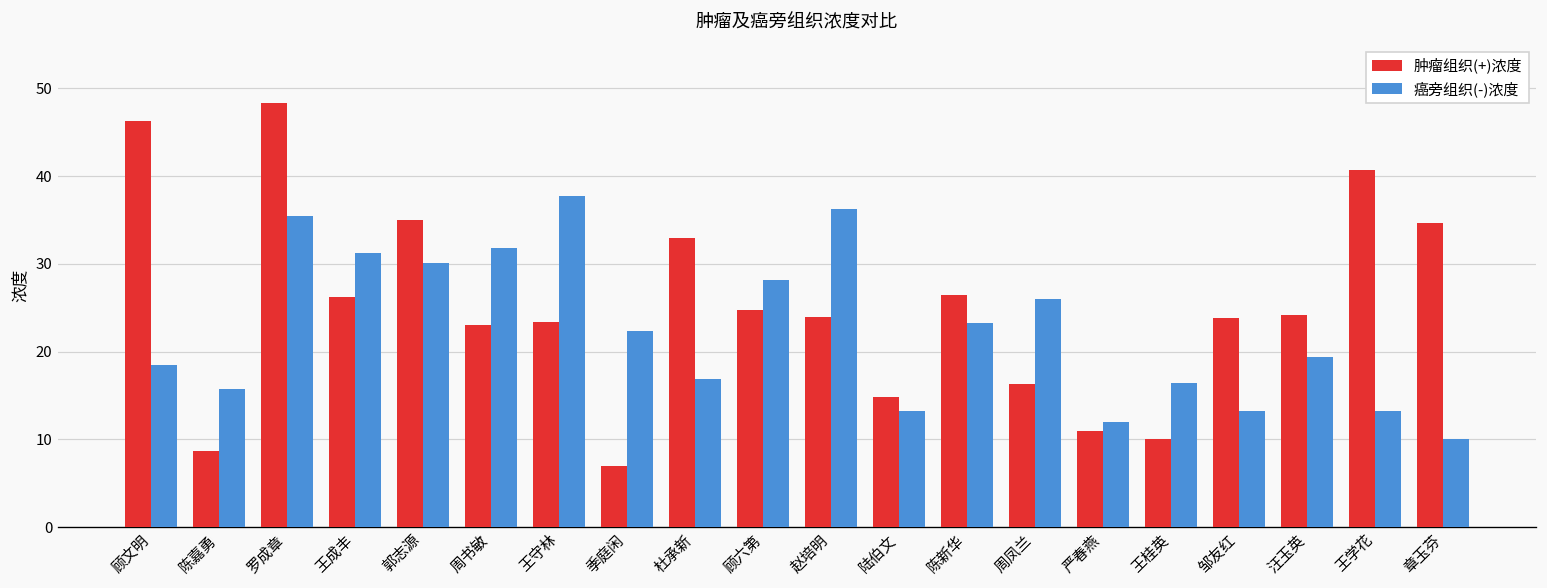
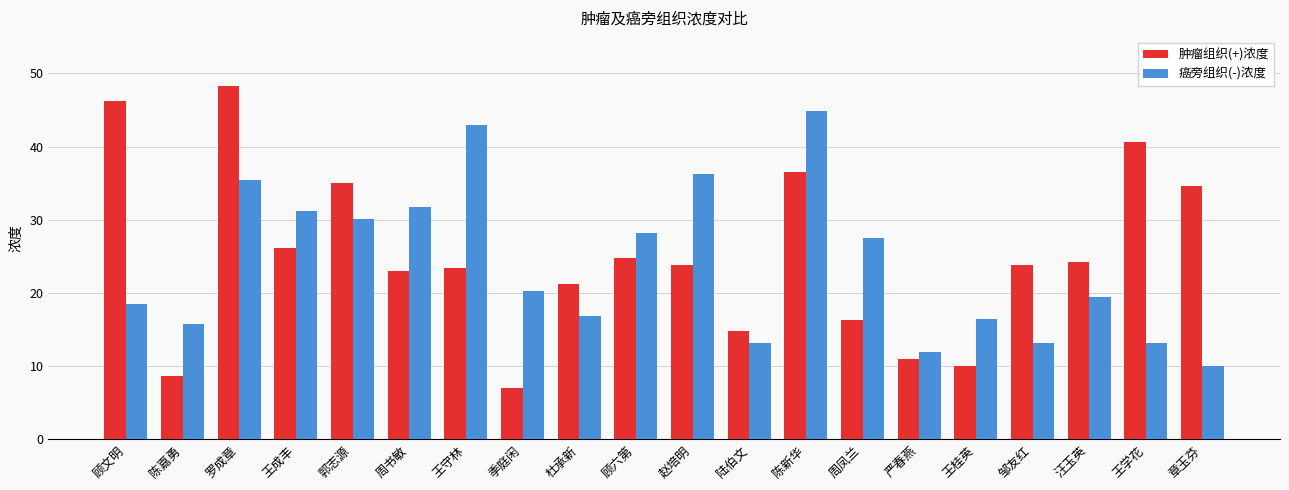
癌旁组织(-)浓度, 王守林: 38 -> 43
癌旁组织(-)浓度, 季庭闲: 22 -> 20
肿瘤组织(+)浓度, 杜承新: 33 -> 21
肿瘤组织(+)浓度, 陈新华: 27 -> 37
癌旁组织(-)浓度, 陈新华: 23 -> 45
癌旁组织(-)浓度, 周凤兰: 26 -> 28
